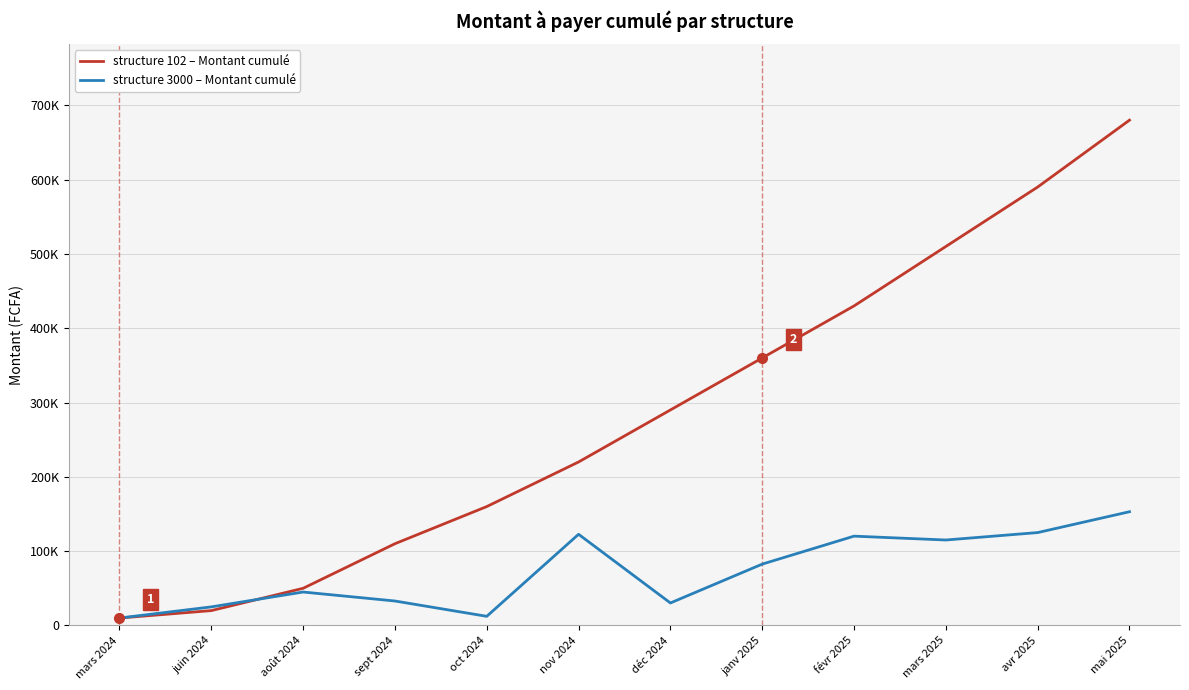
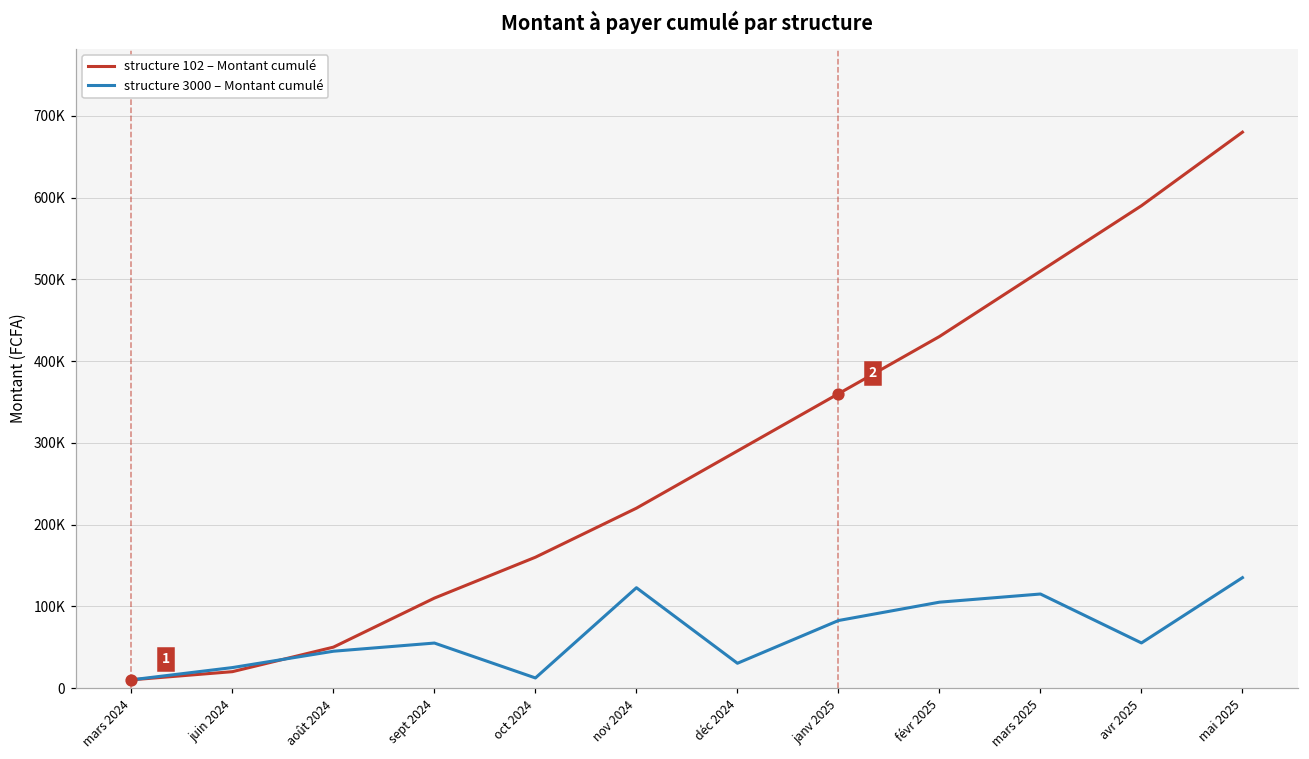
structure 3000 – Montant cumulé, sept 2024: 30000 -> 60000
structure 3000 – Montant cumulé, févr 2025: 120000 -> 110000
structure 3000 – Montant cumulé, avr 2025: 130000 -> 60000
structure 3000 – Montant cumulé, mai 2025: 150000 -> 140000
